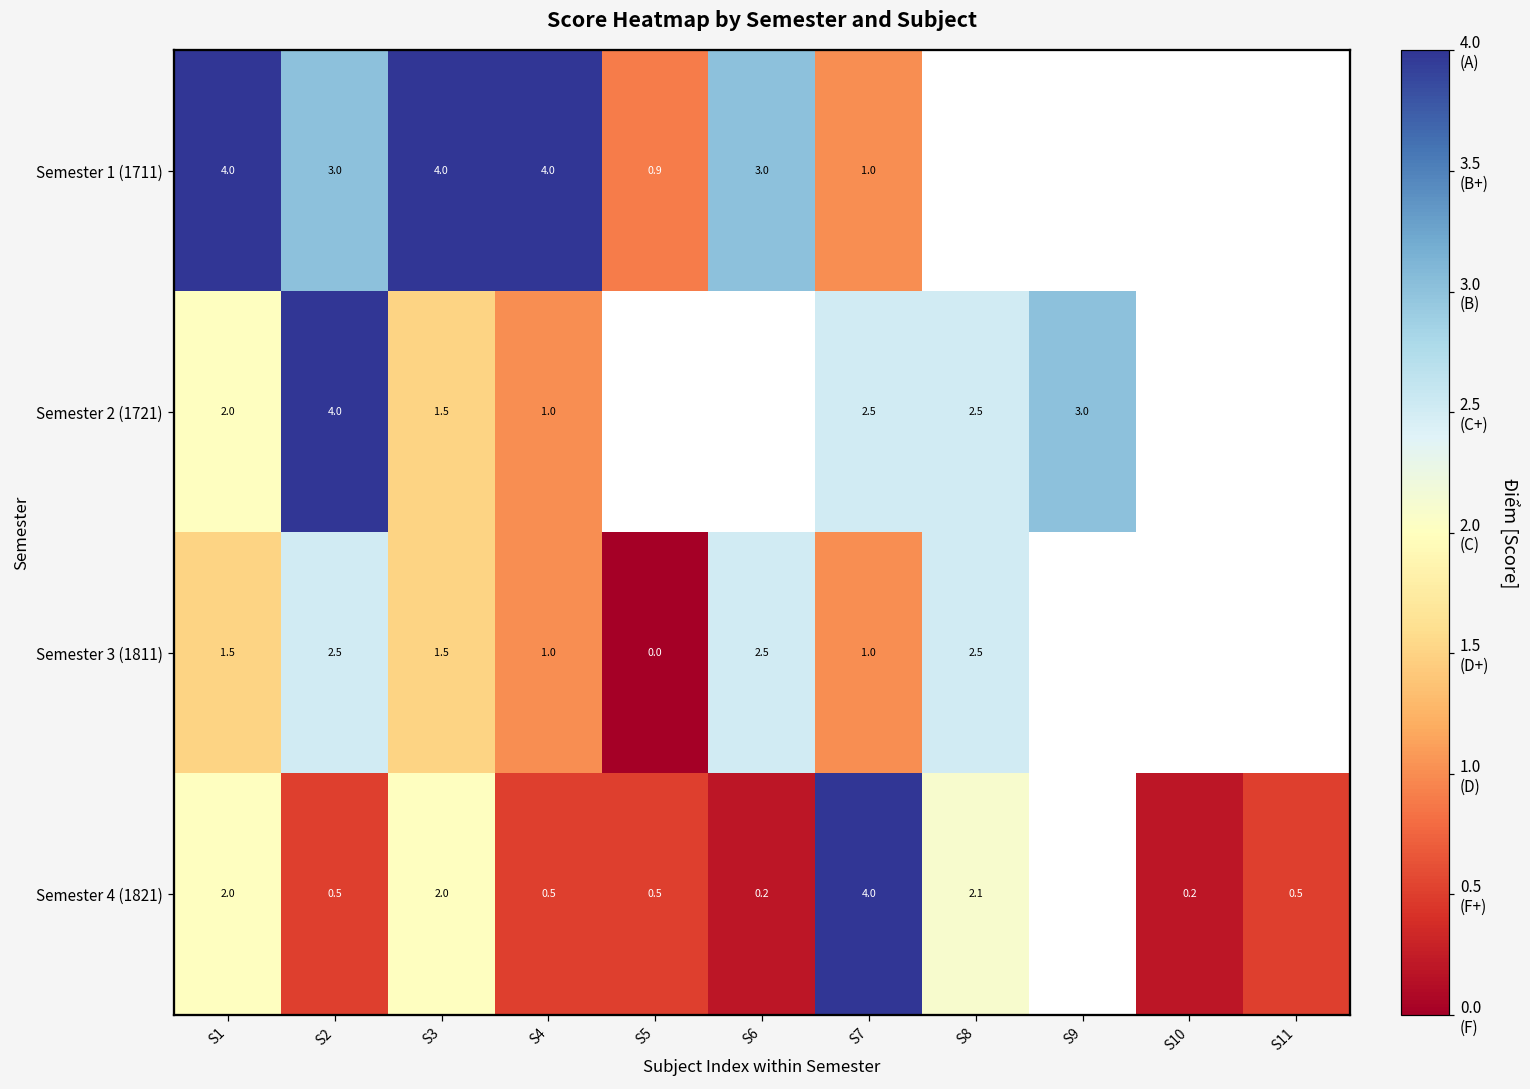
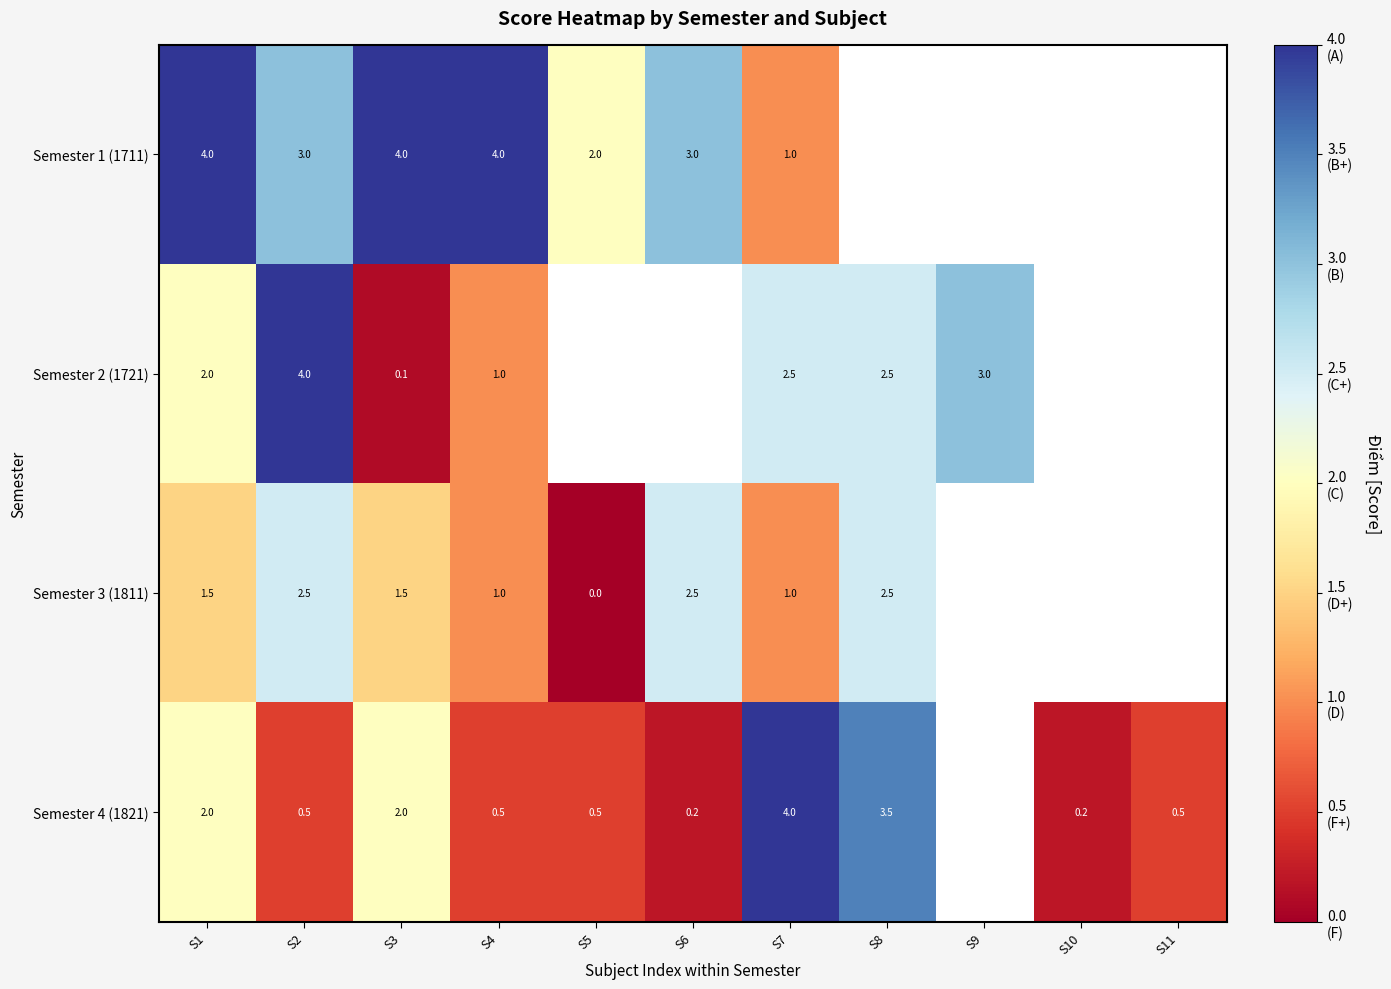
Semester 1 (1711), S5: 0.9 -> 2.0
Semester 2 (1721), S3: 1.5 -> 0.1
Semester 4 (1821), S8: 2.1 -> 3.5
